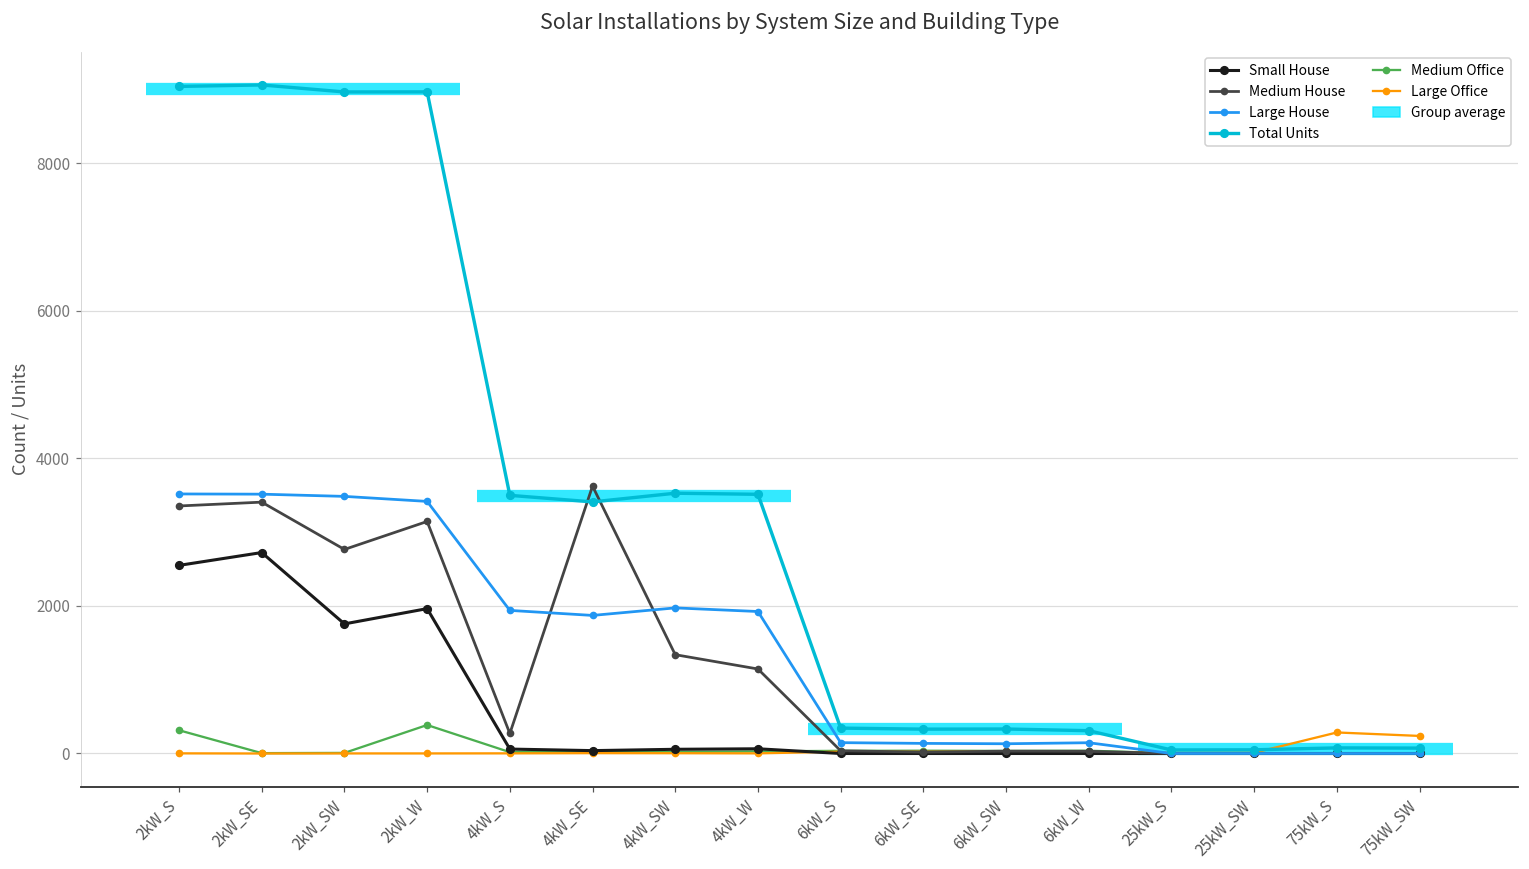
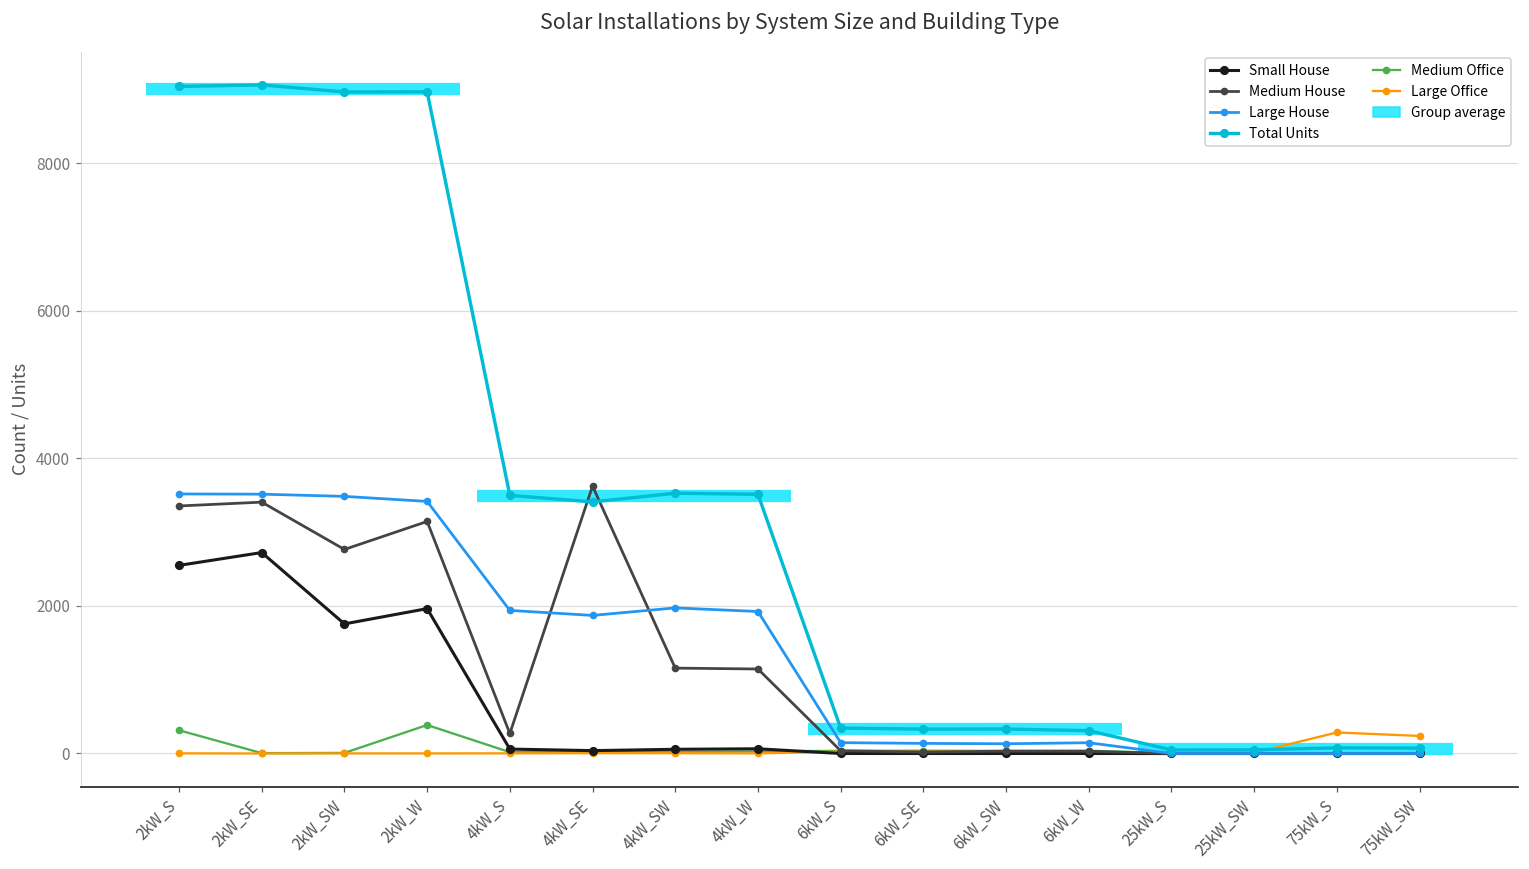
Medium House, 4kW_SW: 1300 -> 1200
